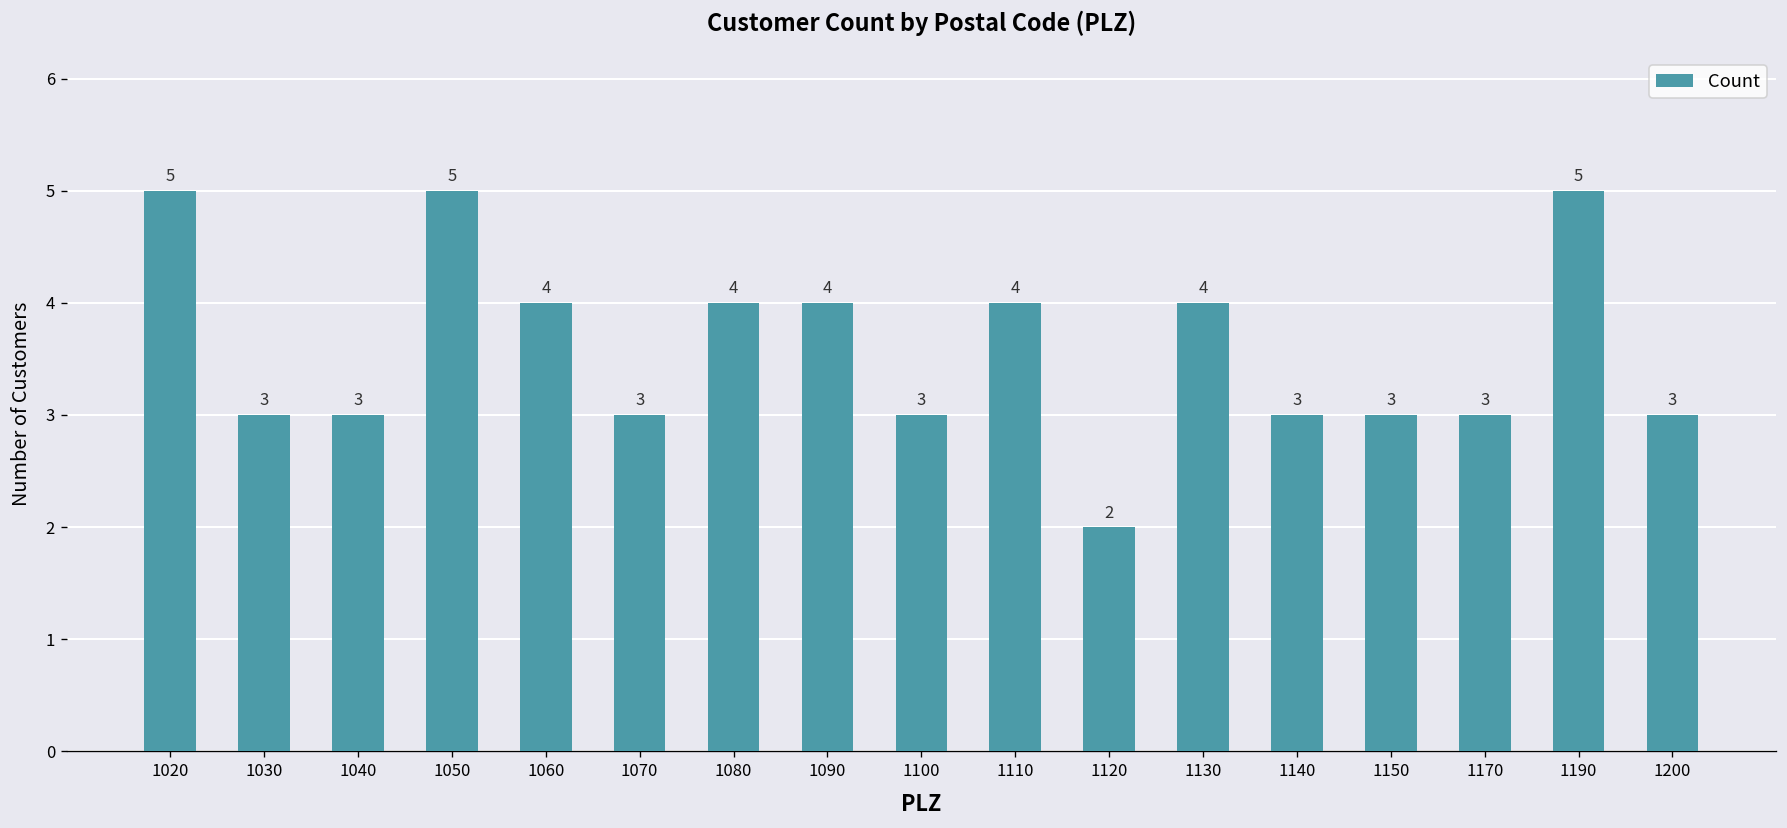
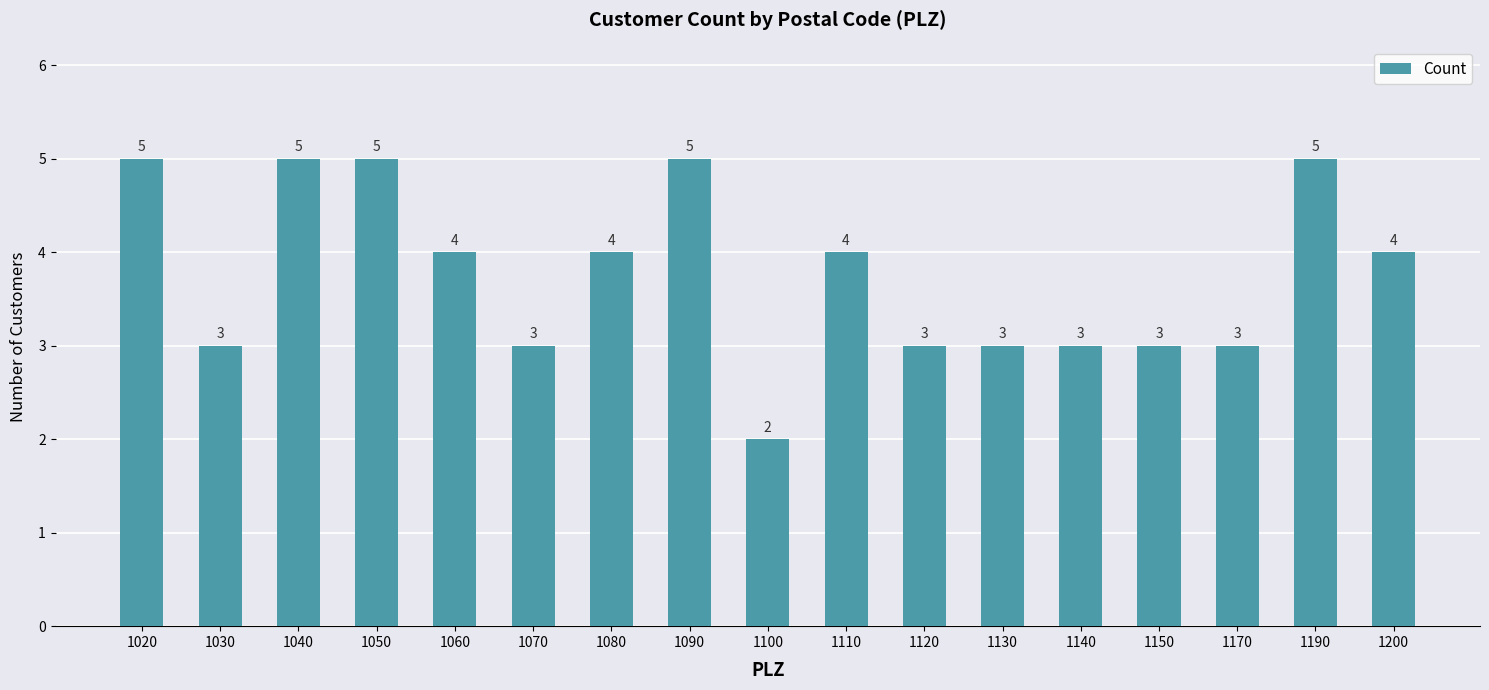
1040: 3 -> 5
1090: 4 -> 5
1100: 3 -> 2
1120: 2 -> 3
1130: 4 -> 3
1200: 3 -> 4
